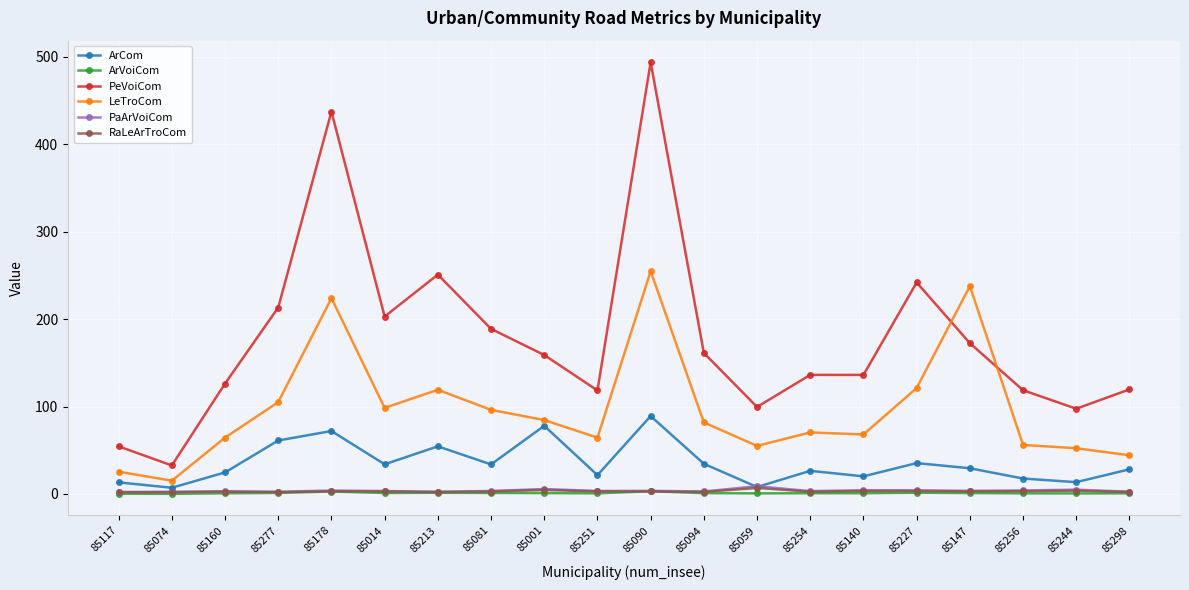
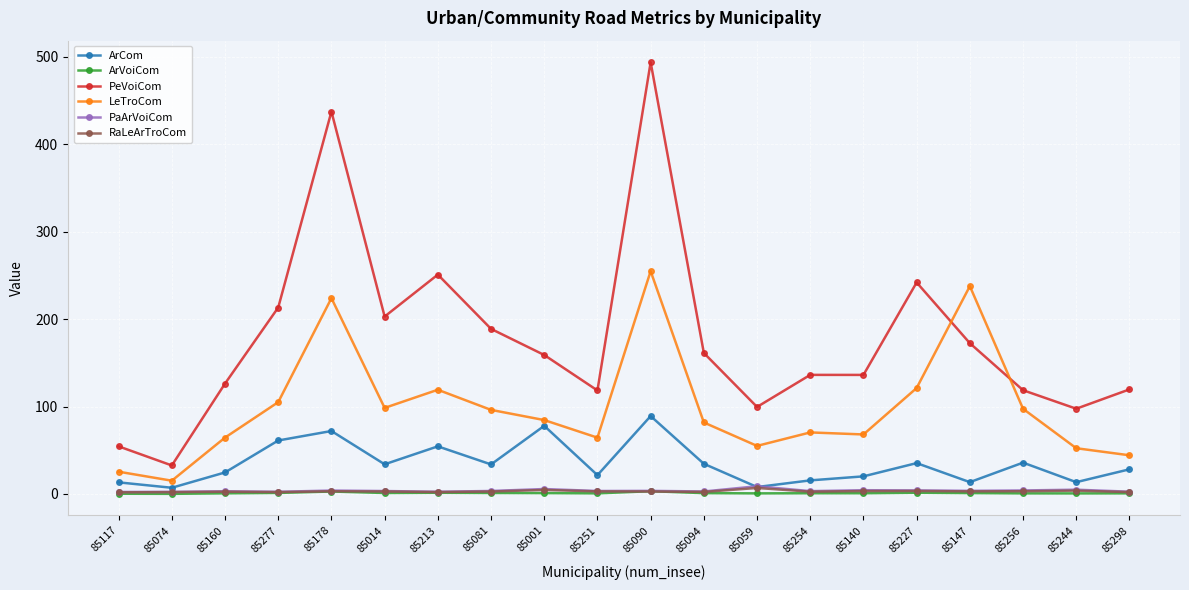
ArCom, 85254: 30 -> 20
ArCom, 85147: 30 -> 10
ArCom, 85256: 20 -> 40
LeTroCom, 85256: 60 -> 100
